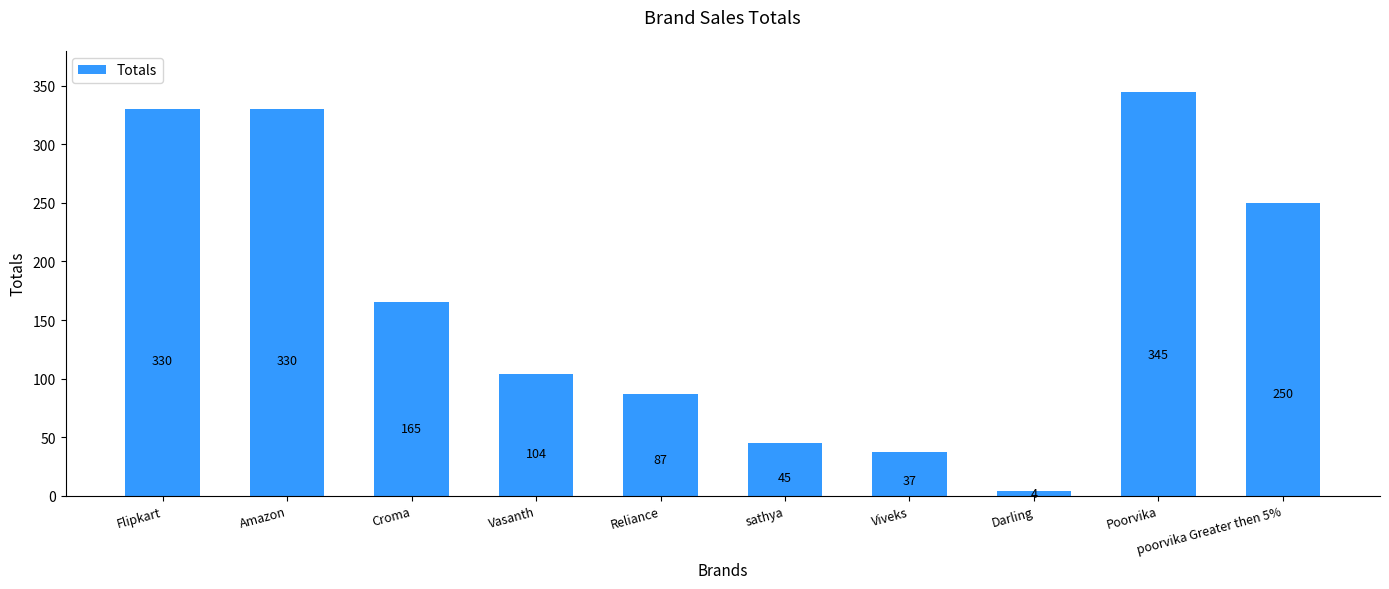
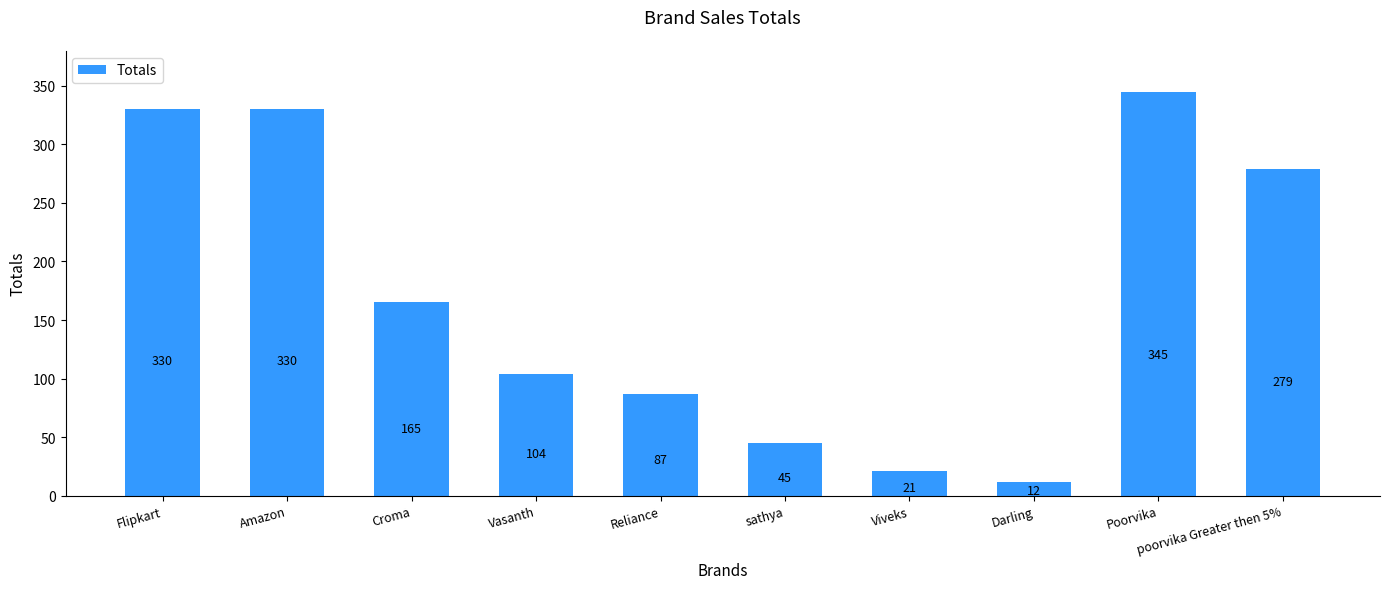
Viveks: 37 -> 21
Darling: 4 -> 12
poorvika Greater then 5%: 250 -> 279
